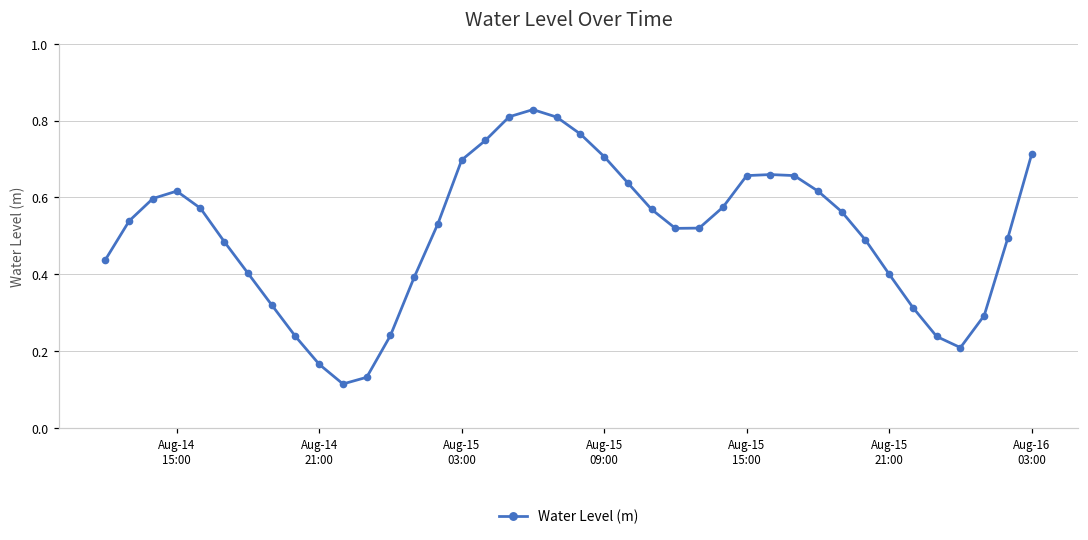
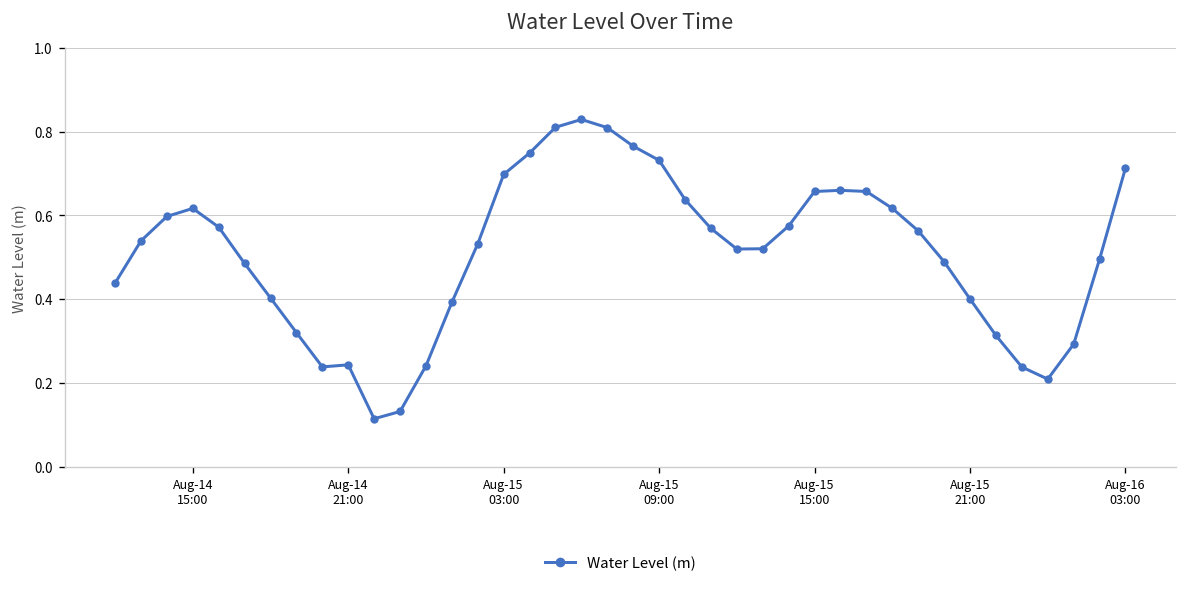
Aug-14 21:00: 0.17 -> 0.24
Aug-15 09:00: 0.71 -> 0.73
